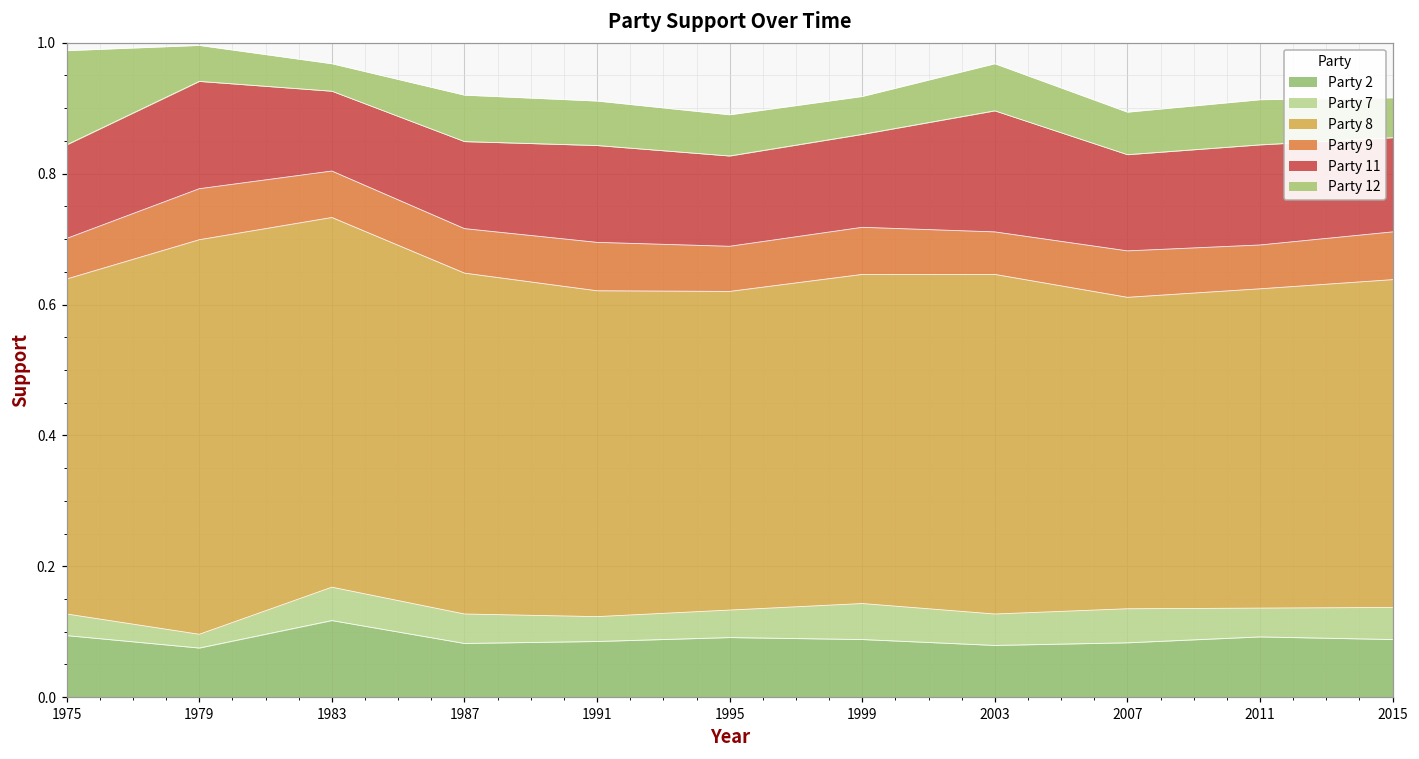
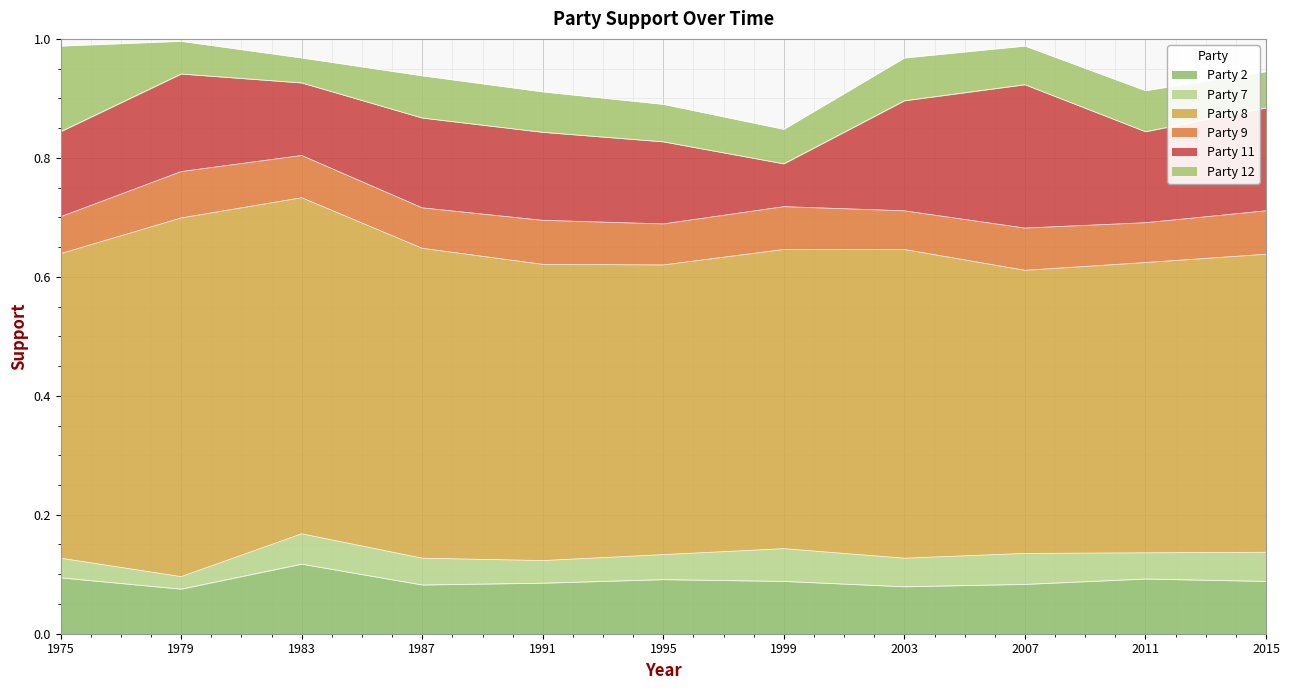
Party 11, 1987: 0.13 -> 0.15
Party 11, 1999: 0.14 -> 0.07
Party 11, 2007: 0.15 -> 0.24
Party 11, 2015: 0.14 -> 0.17
